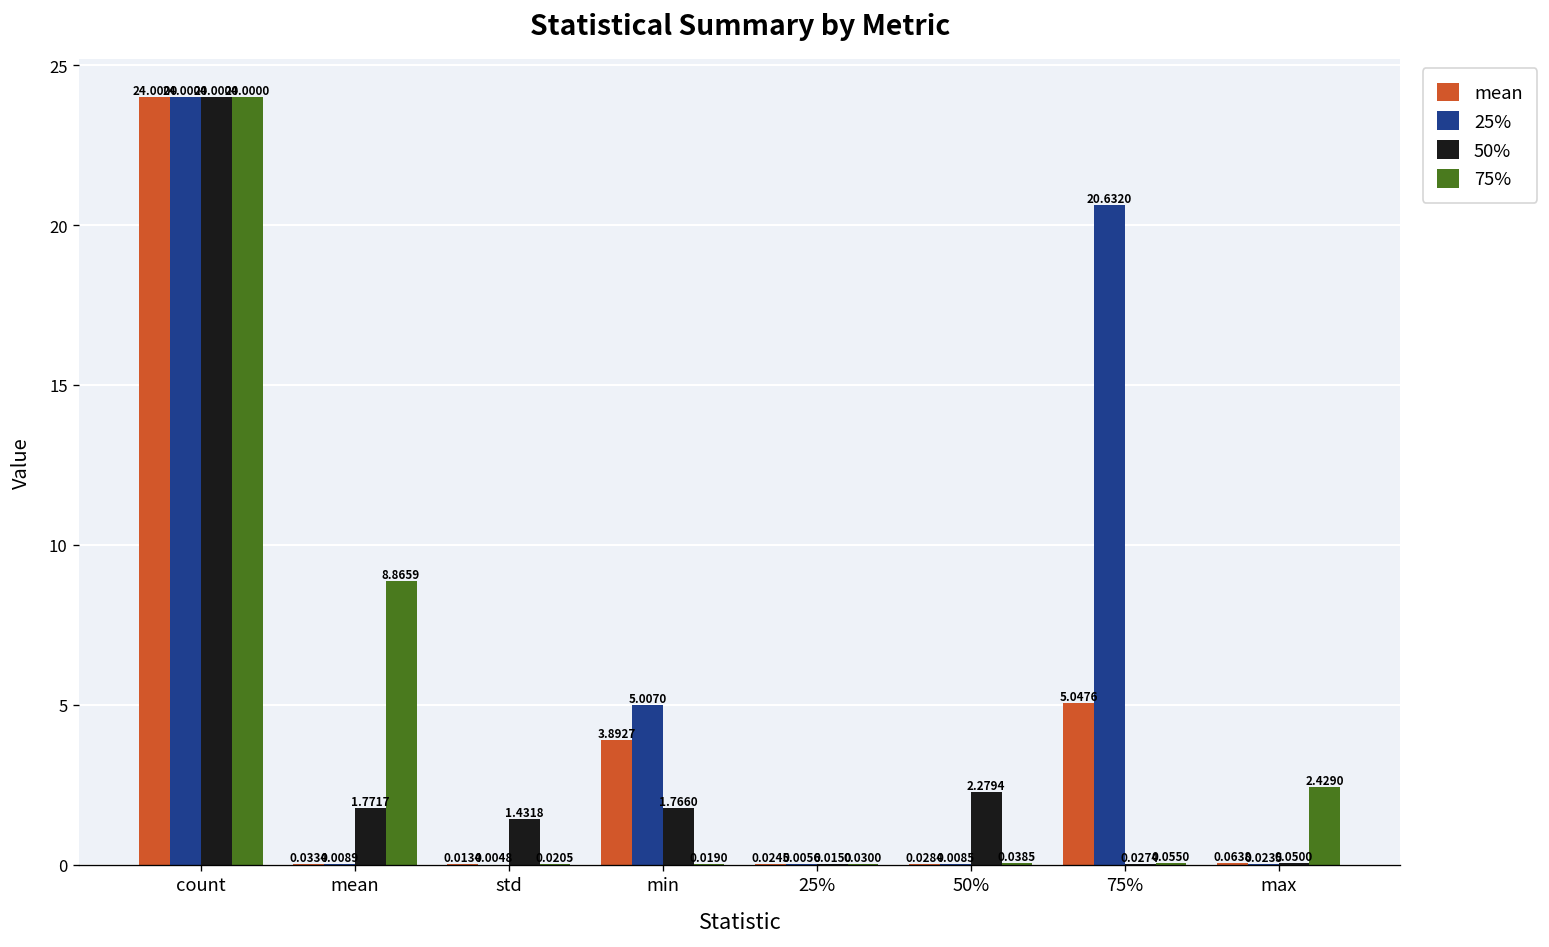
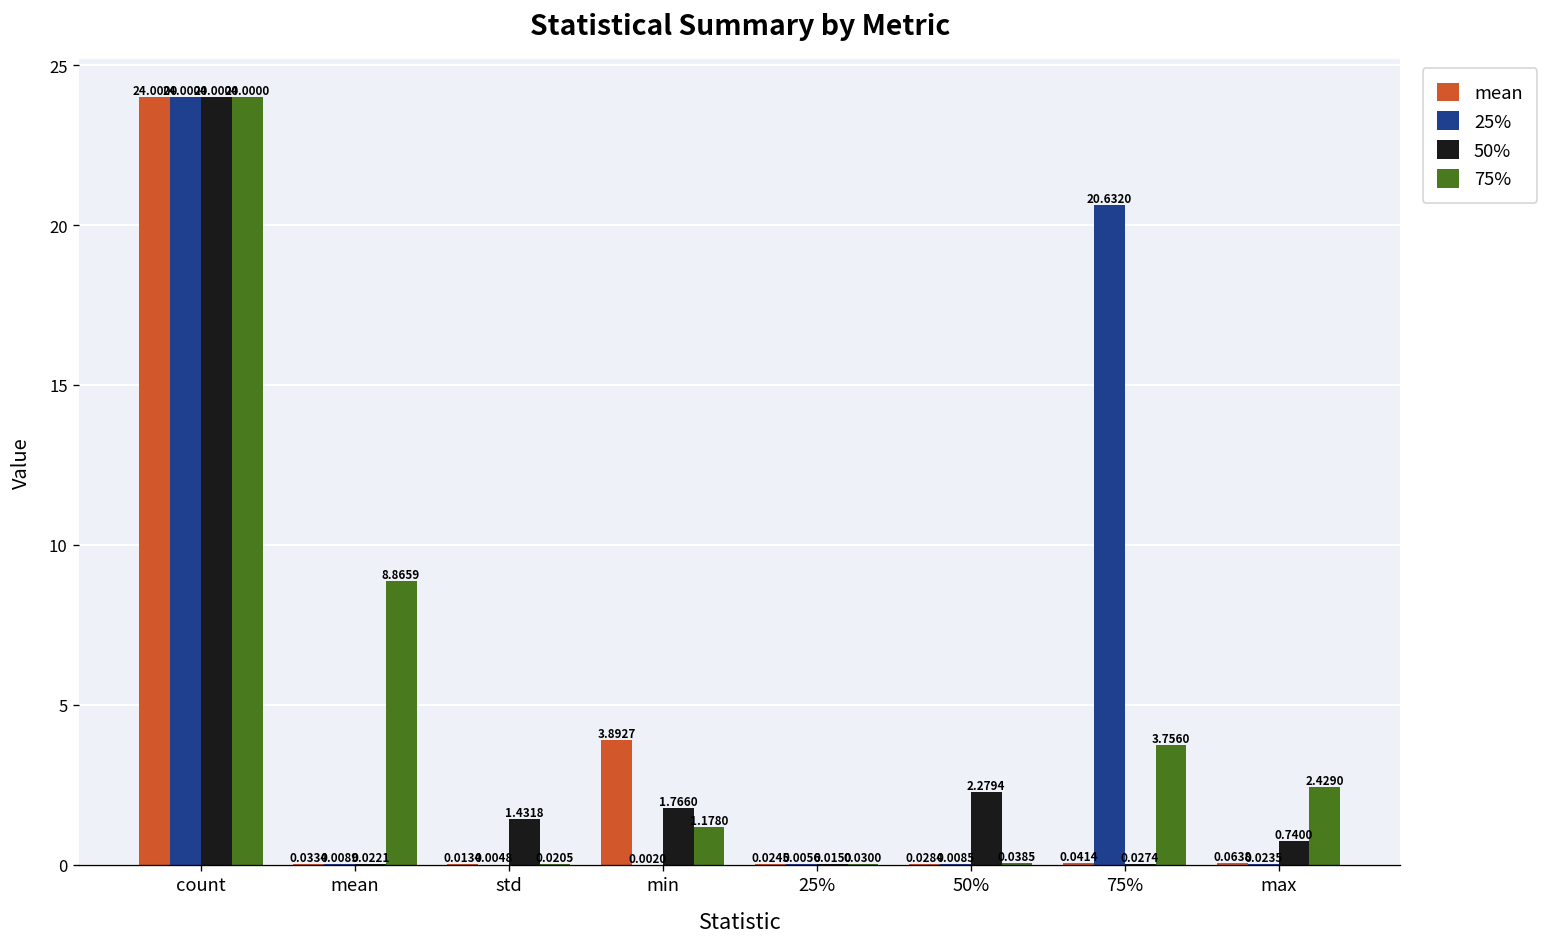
50%, mean: 1.7717 -> 0.0221
25%, min: 5.0070 -> 0.0020
75%, min: 0.0190 -> 1.1780
mean, 75%: 5.0476 -> 0.0414
75%, 75%: 0.0550 -> 3.7560
50%, max: 0.0500 -> 0.7400
